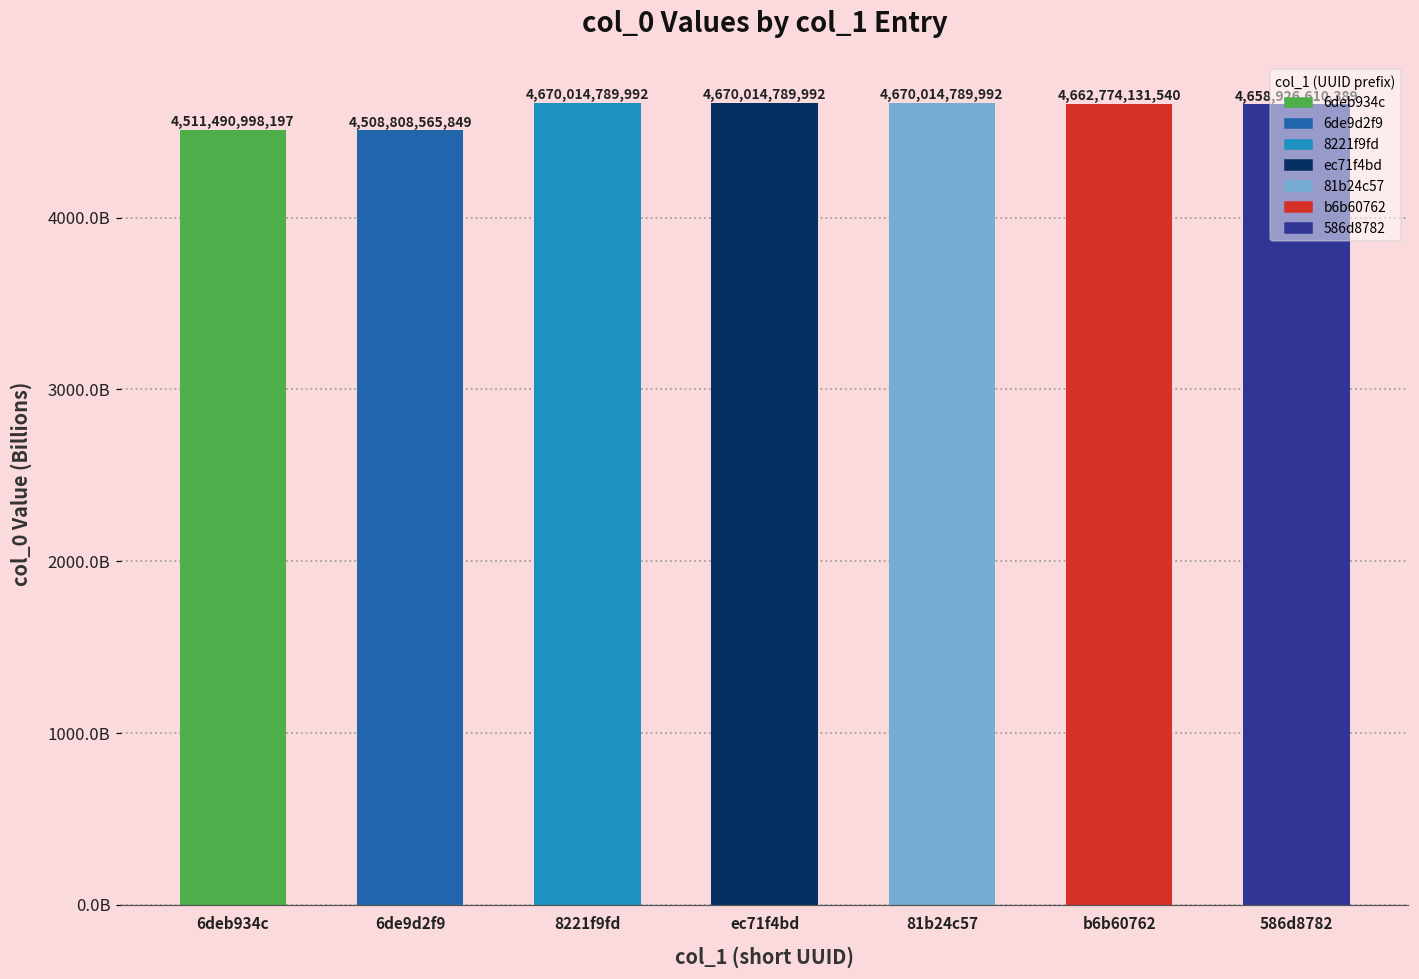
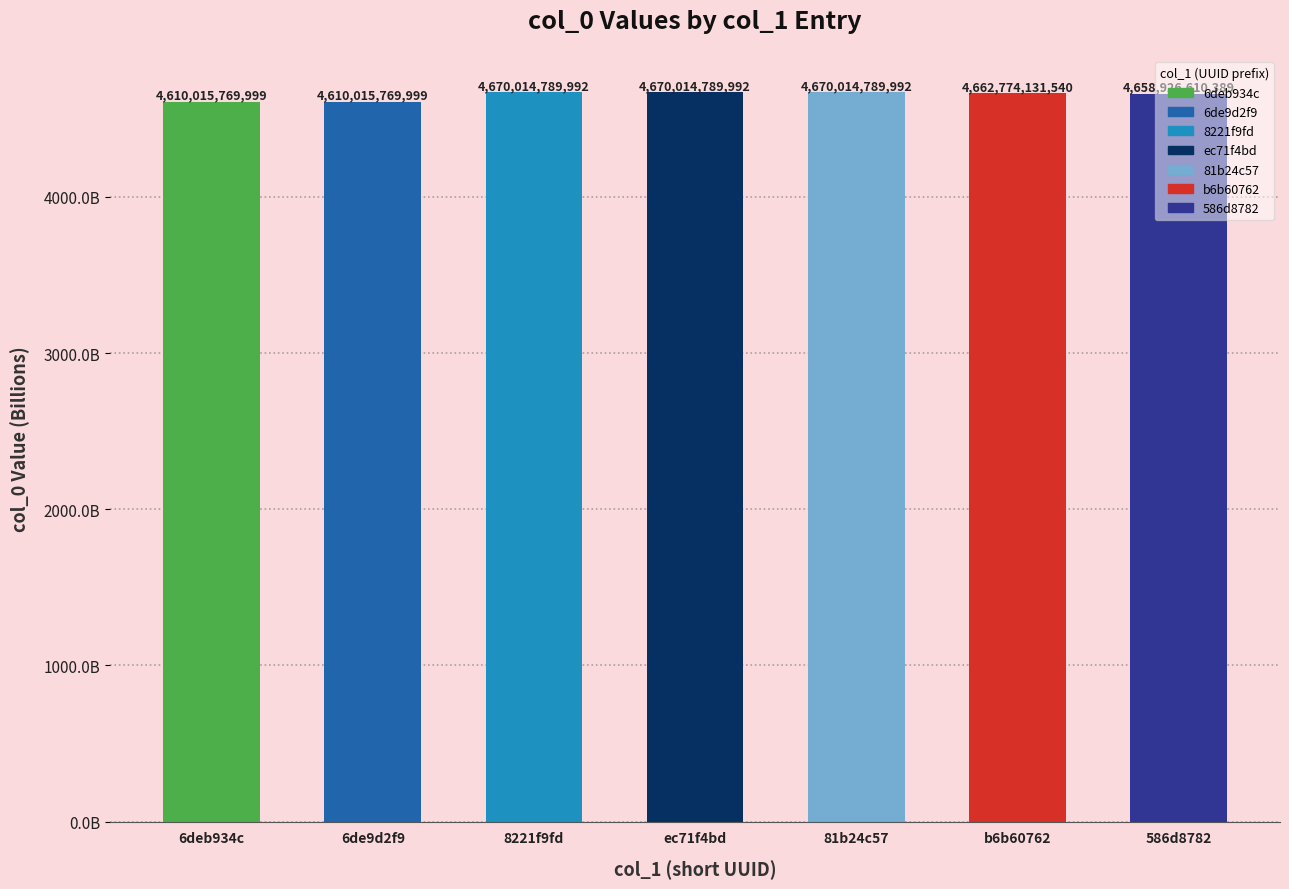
6deb934c: 4,511,490,998,197 -> 4,610,015,769,999
6de9d2f9: 4,508,808,565,849 -> 4,610,015,769,999
